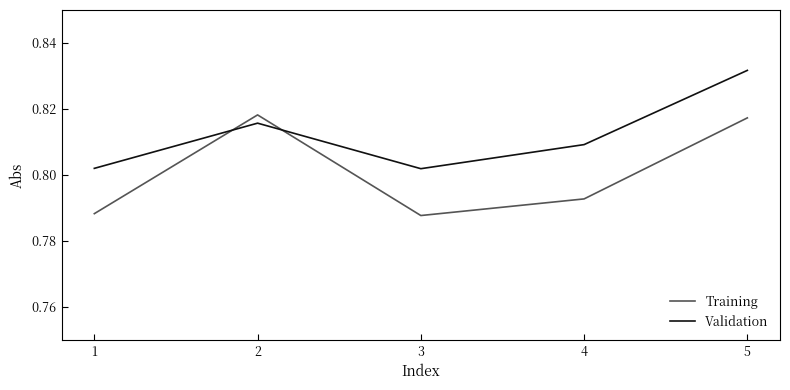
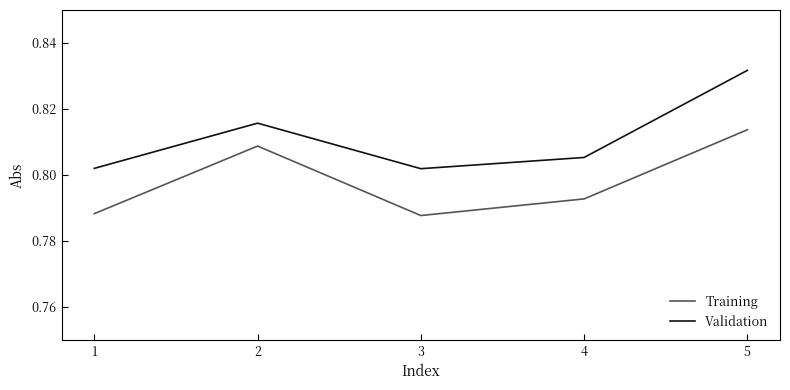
Training, 2: 0.818 -> 0.809
Validation, 4: 0.809 -> 0.805
Training, 5: 0.817 -> 0.814
